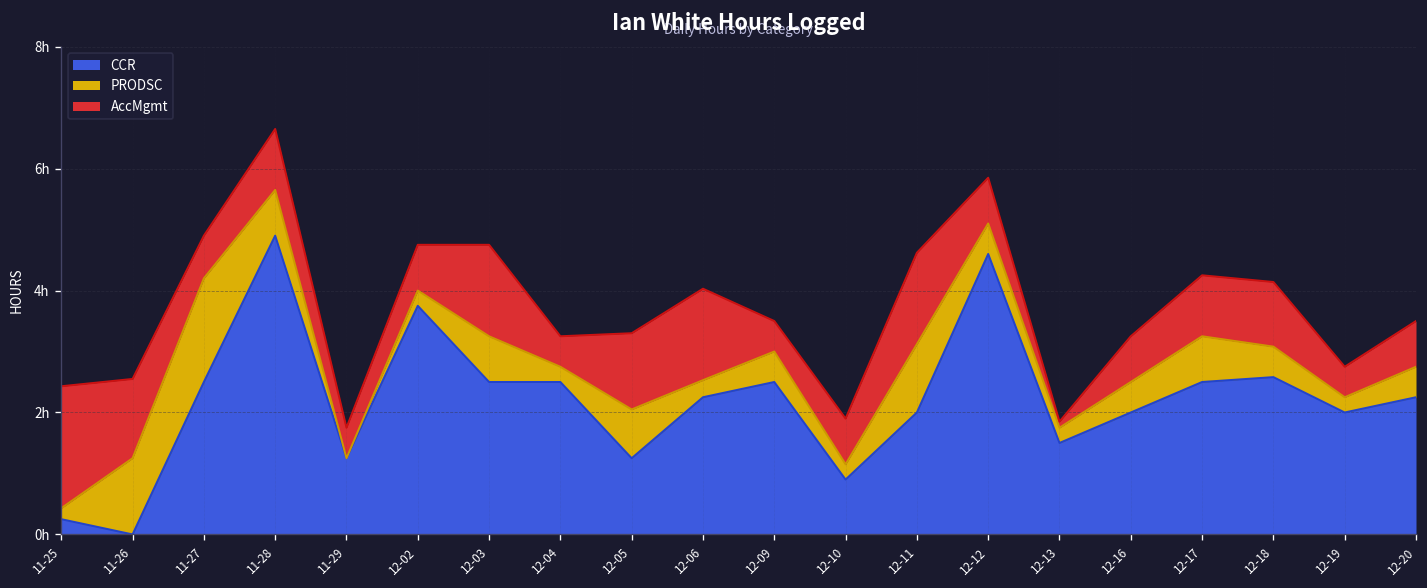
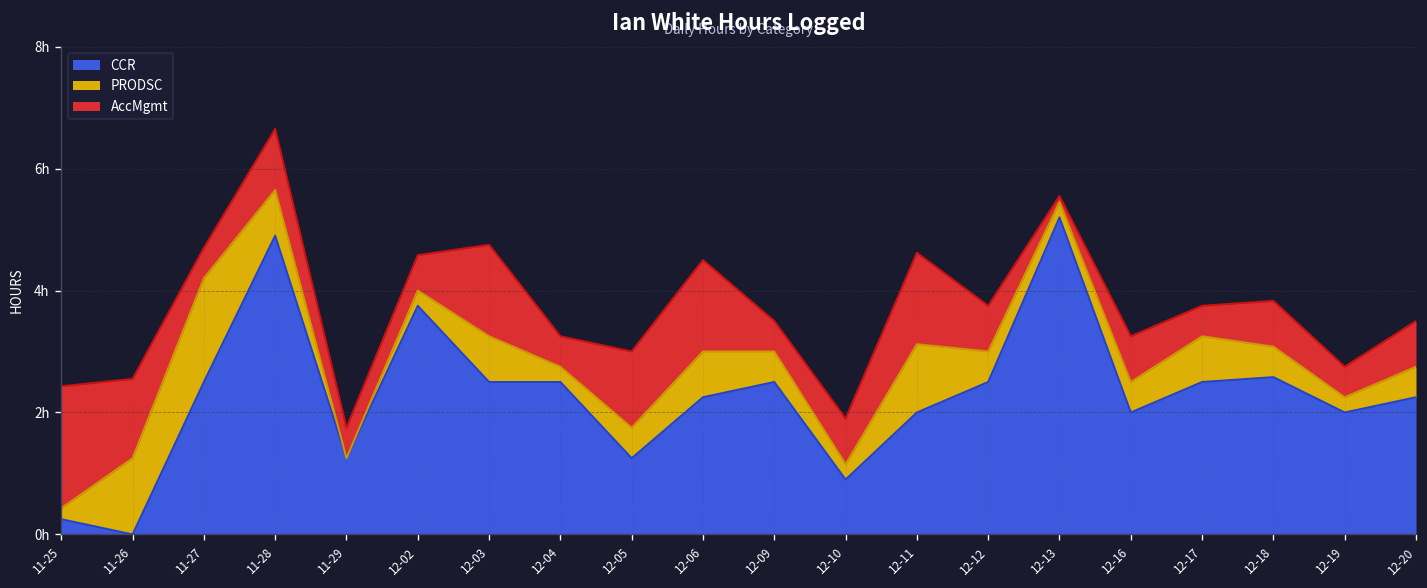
AccMgmt, 11-27: 0.7h -> 0.5h
AccMgmt, 12-02: 0.8h -> 0.6h
PRODSC, 12-05: 0.8h -> 0.5h
PRODSC, 12-06: 0.3h -> 0.8h
CCR, 12-12: 4.6h -> 2.5h
CCR, 12-13: 1.5h -> 5.2h
AccMgmt, 12-17: 1.0h -> 0.5h
AccMgmt, 12-18: 1.1h -> 0.8h
